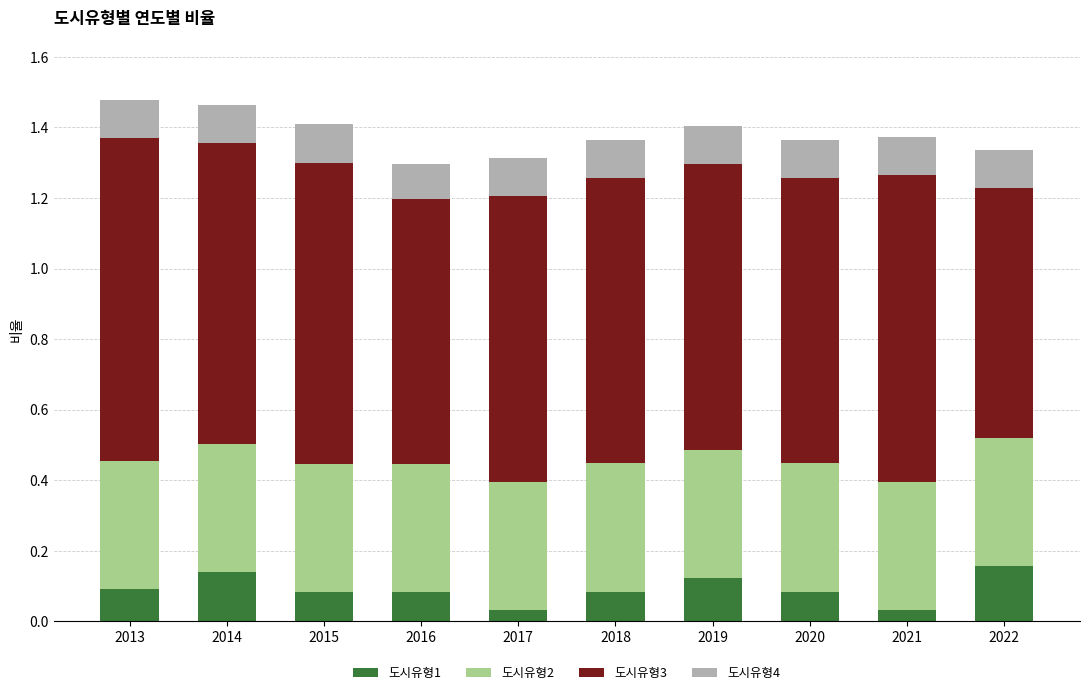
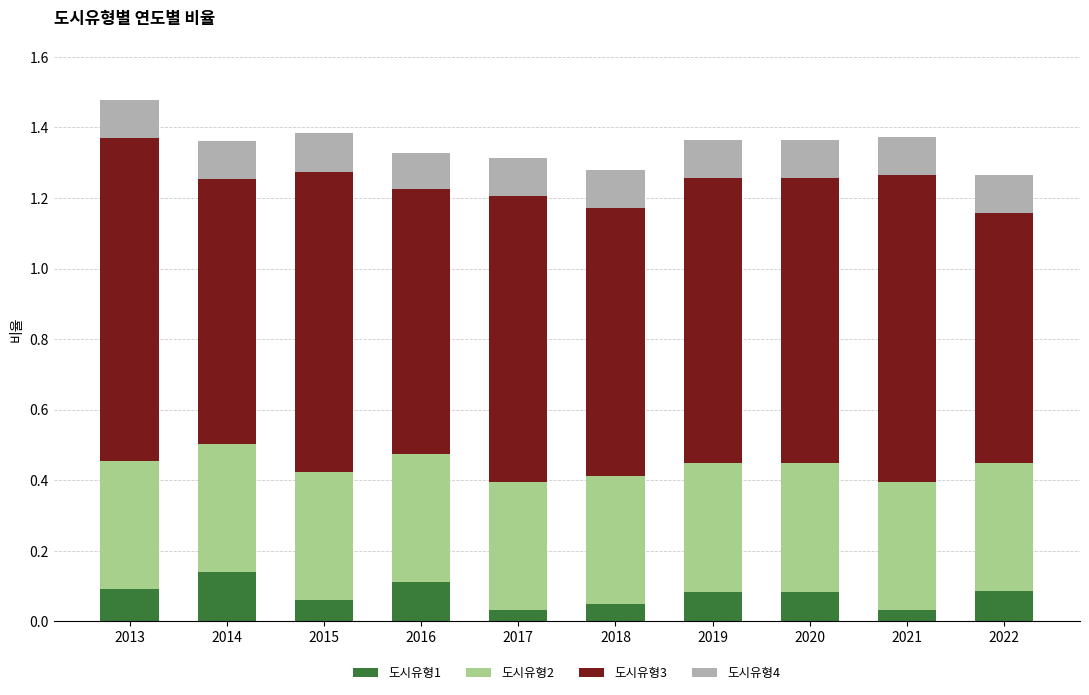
도시유형3, 2014: 0.85 -> 0.75
도시유형1, 2015: 0.08 -> 0.06
도시유형1, 2016: 0.08 -> 0.11
도시유형1, 2018: 0.08 -> 0.05
도시유형3, 2018: 0.81 -> 0.76
도시유형1, 2019: 0.12 -> 0.08
도시유형1, 2022: 0.16 -> 0.08
